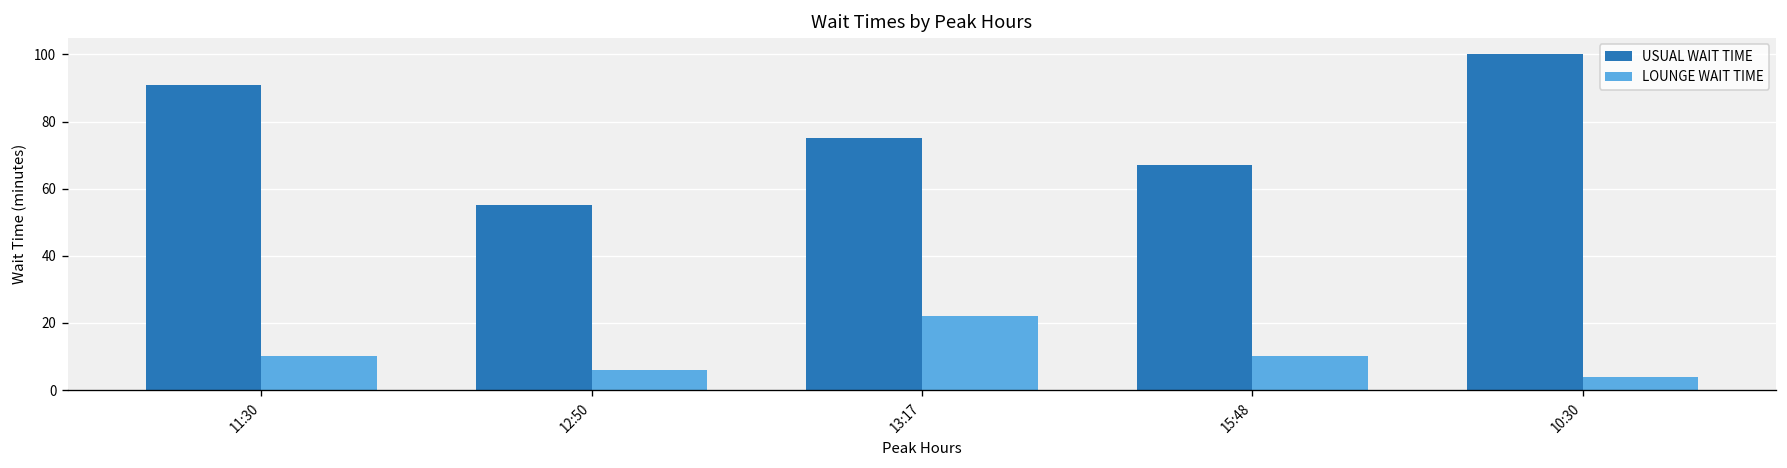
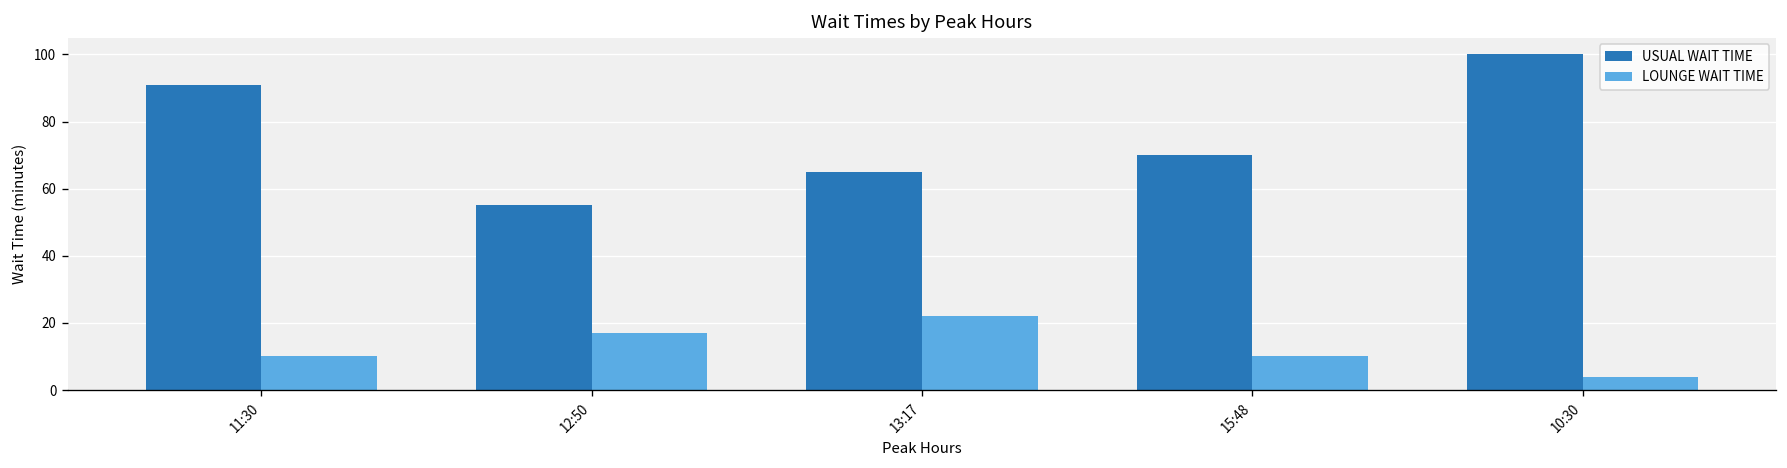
LOUNGE WAIT TIME, 12:50: 6 -> 17
USUAL WAIT TIME, 13:17: 75 -> 65
USUAL WAIT TIME, 15:48: 67 -> 70
